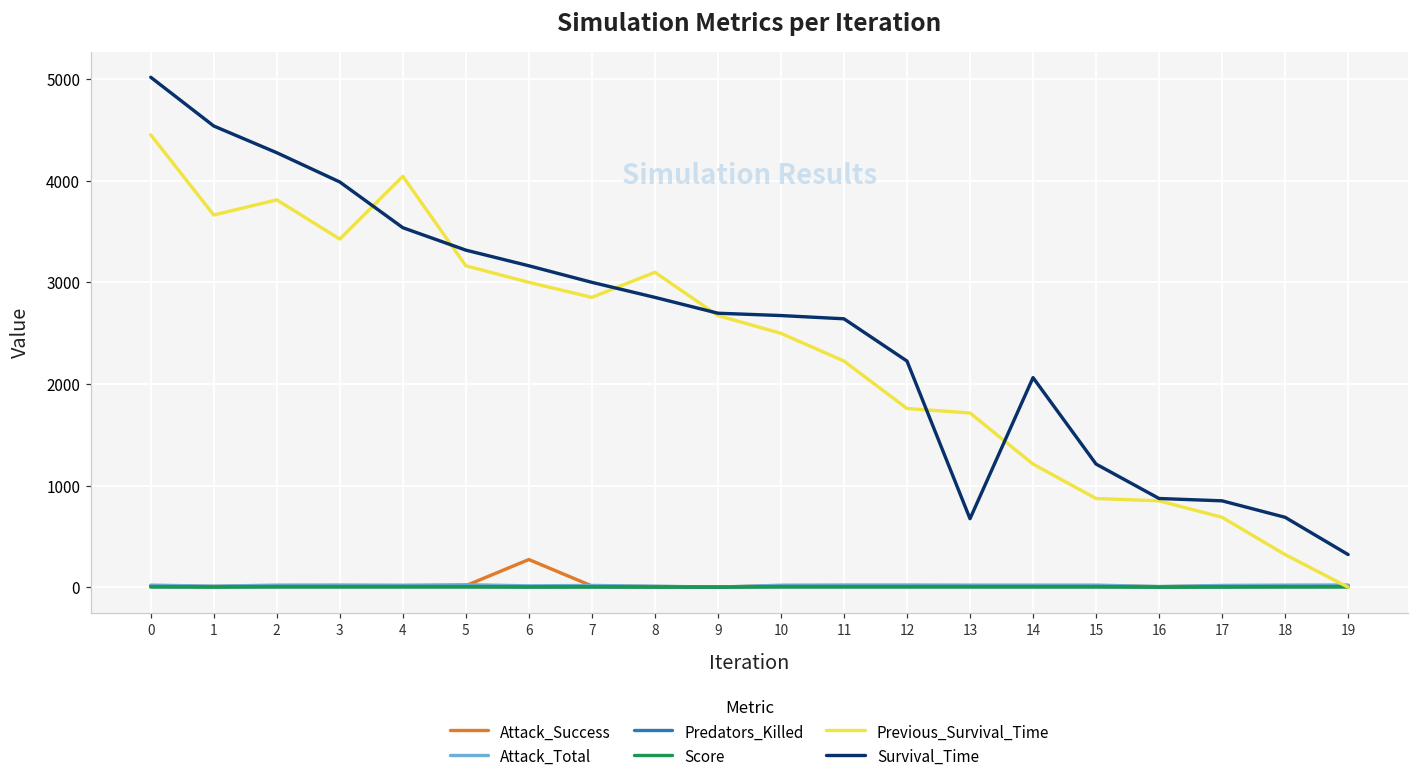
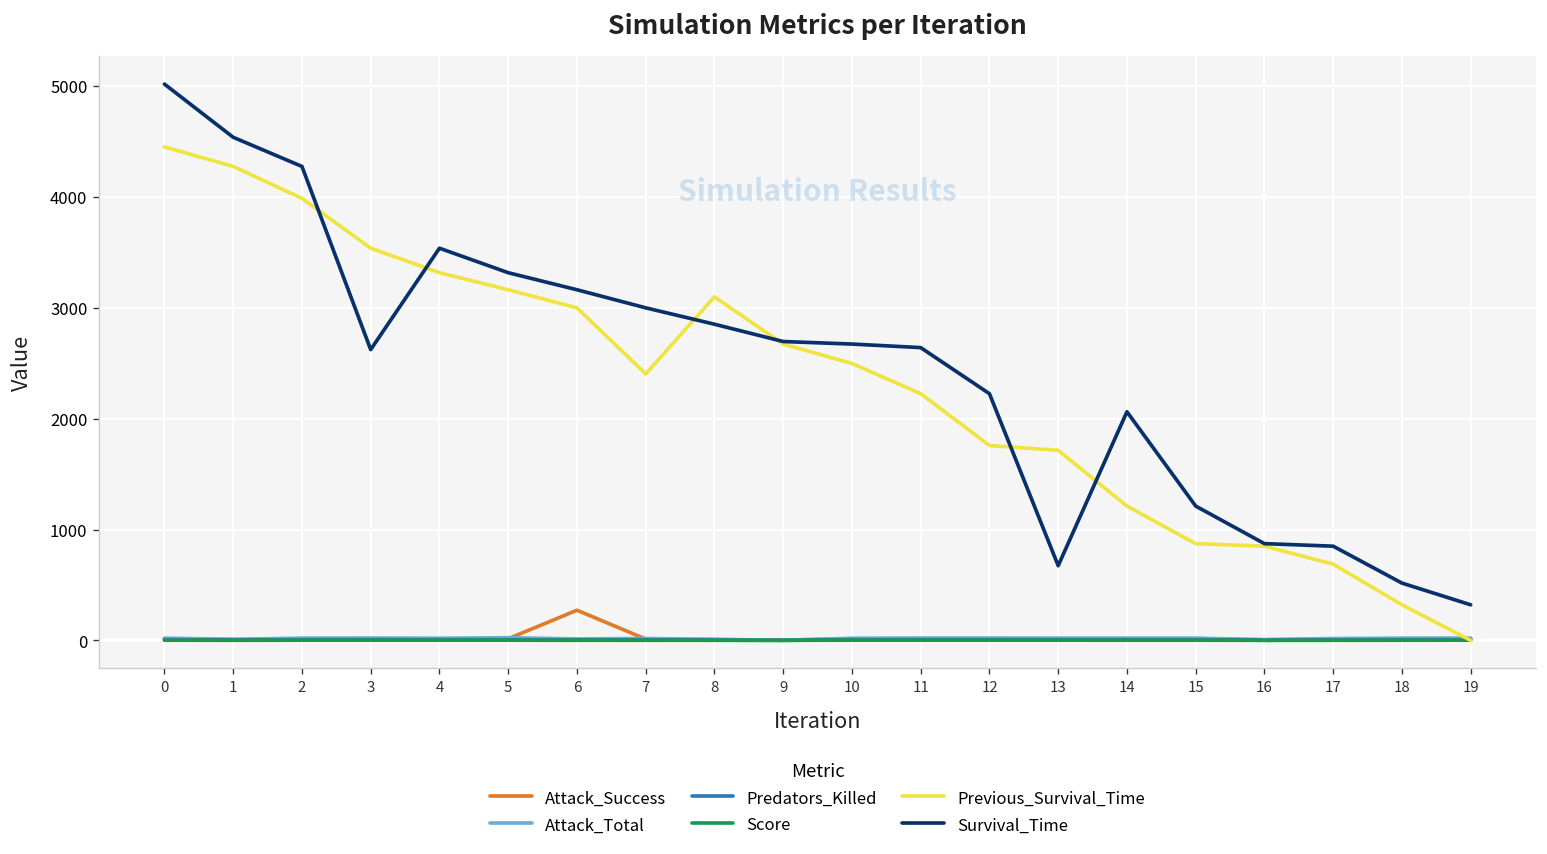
Previous_Survival_Time, 1: 3700 -> 4300
Previous_Survival_Time, 2: 3800 -> 4000
Previous_Survival_Time, 3: 3400 -> 3500
Survival_Time, 3: 4000 -> 2600
Previous_Survival_Time, 4: 4000 -> 3300
Previous_Survival_Time, 7: 2900 -> 2400
Survival_Time, 18: 700 -> 500
